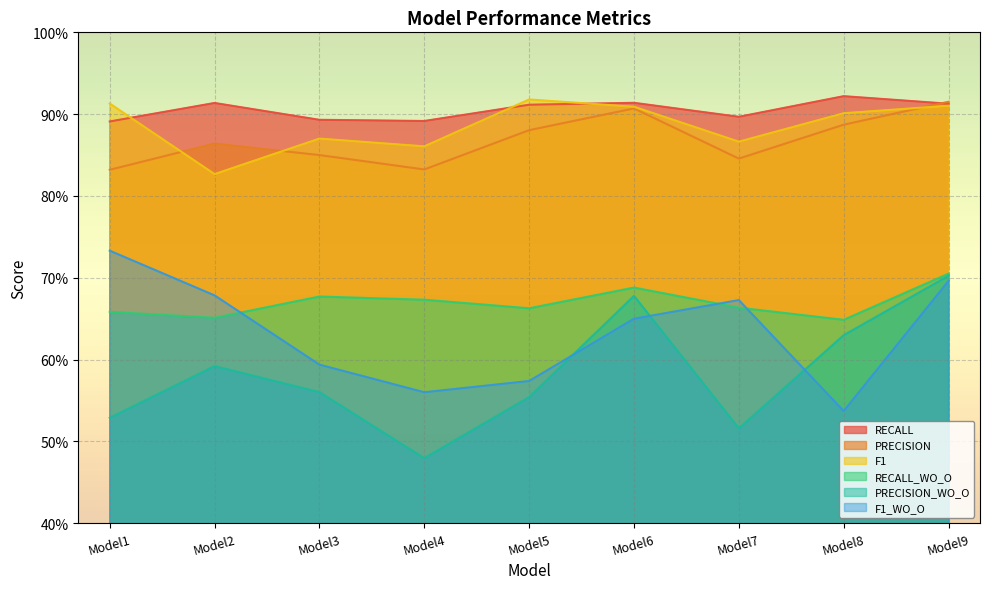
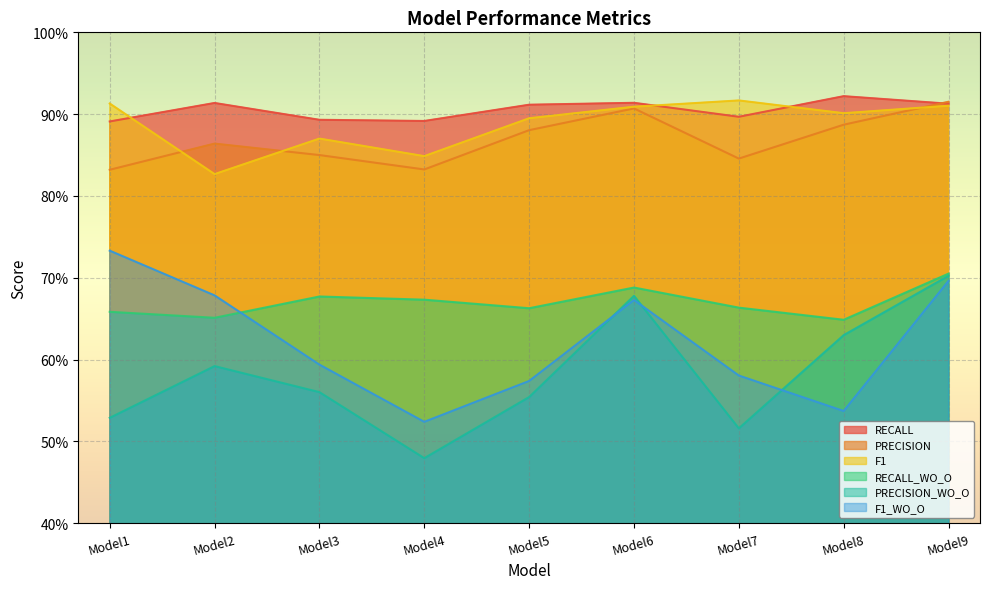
F1, Model4: 86% -> 85%
F1_WO_O, Model4: 56% -> 52%
F1, Model5: 92% -> 89%
F1_WO_O, Model6: 65% -> 67%
F1, Model7: 87% -> 92%
F1_WO_O, Model7: 67% -> 58%
